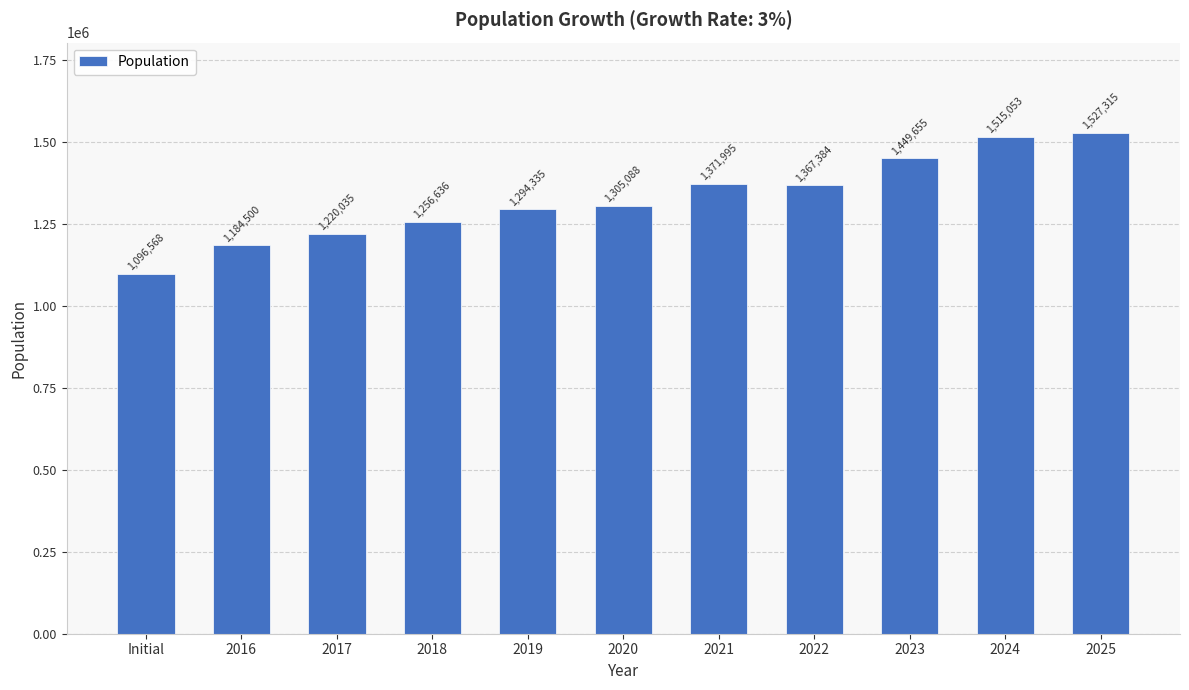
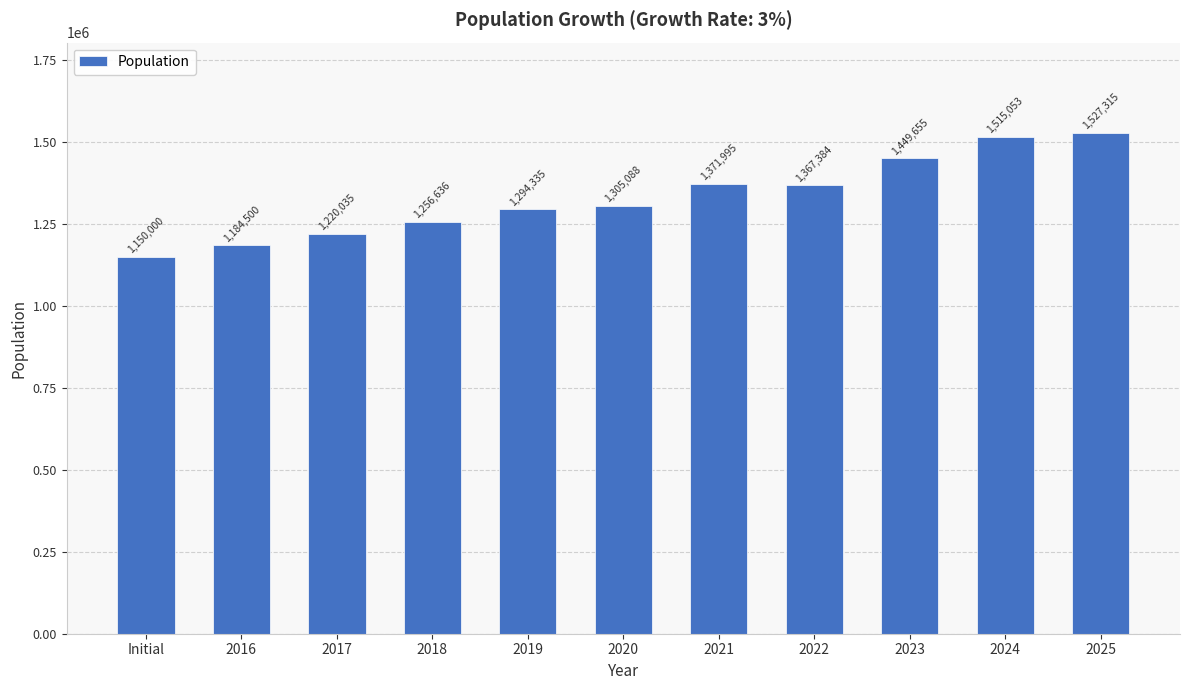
Initial: 1,096,568 -> 1,150,000
